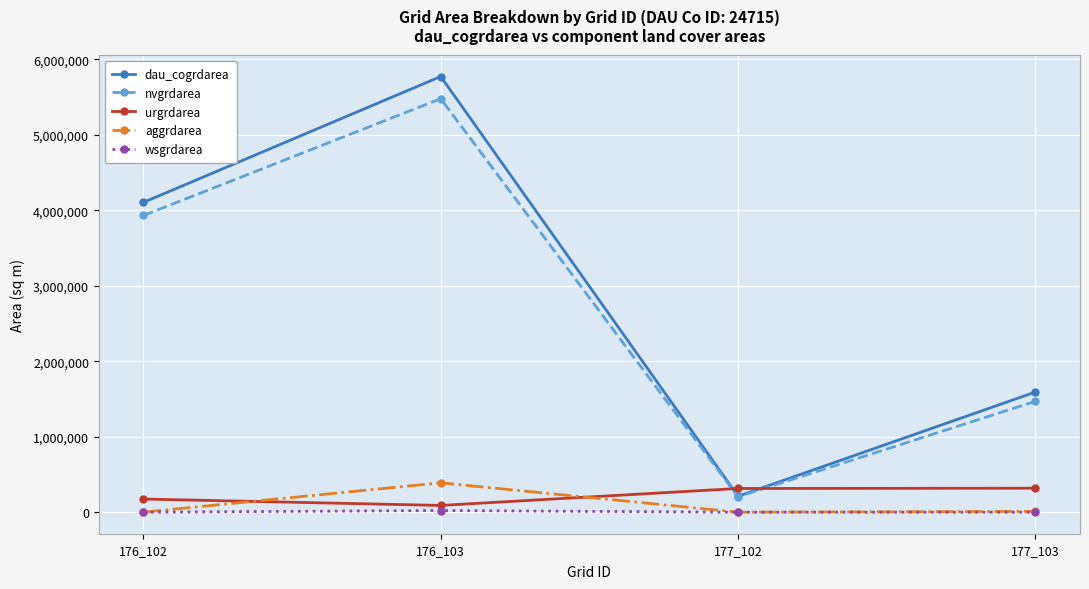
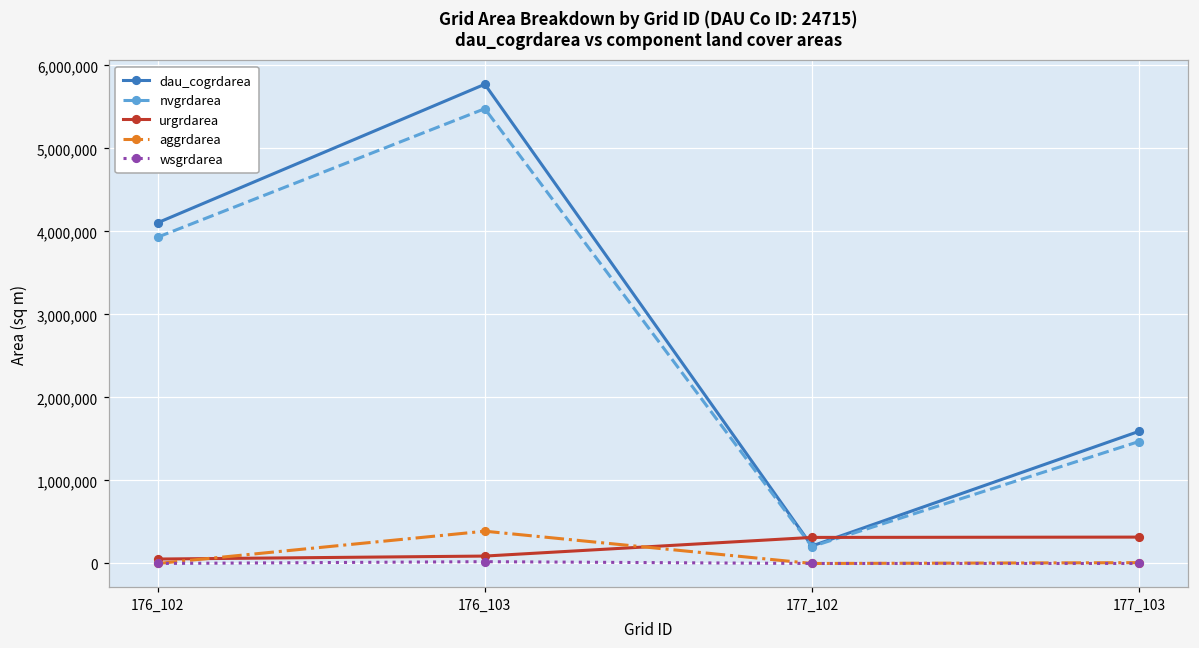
urgrdarea, 176_102: 200,000 -> 100,000
